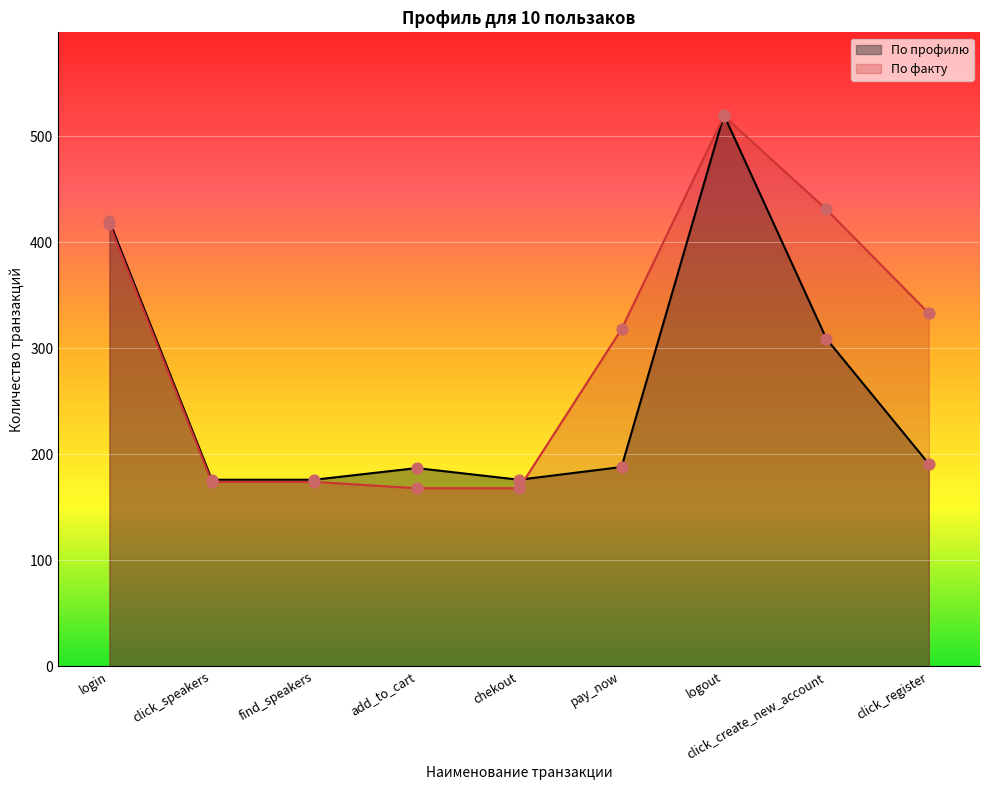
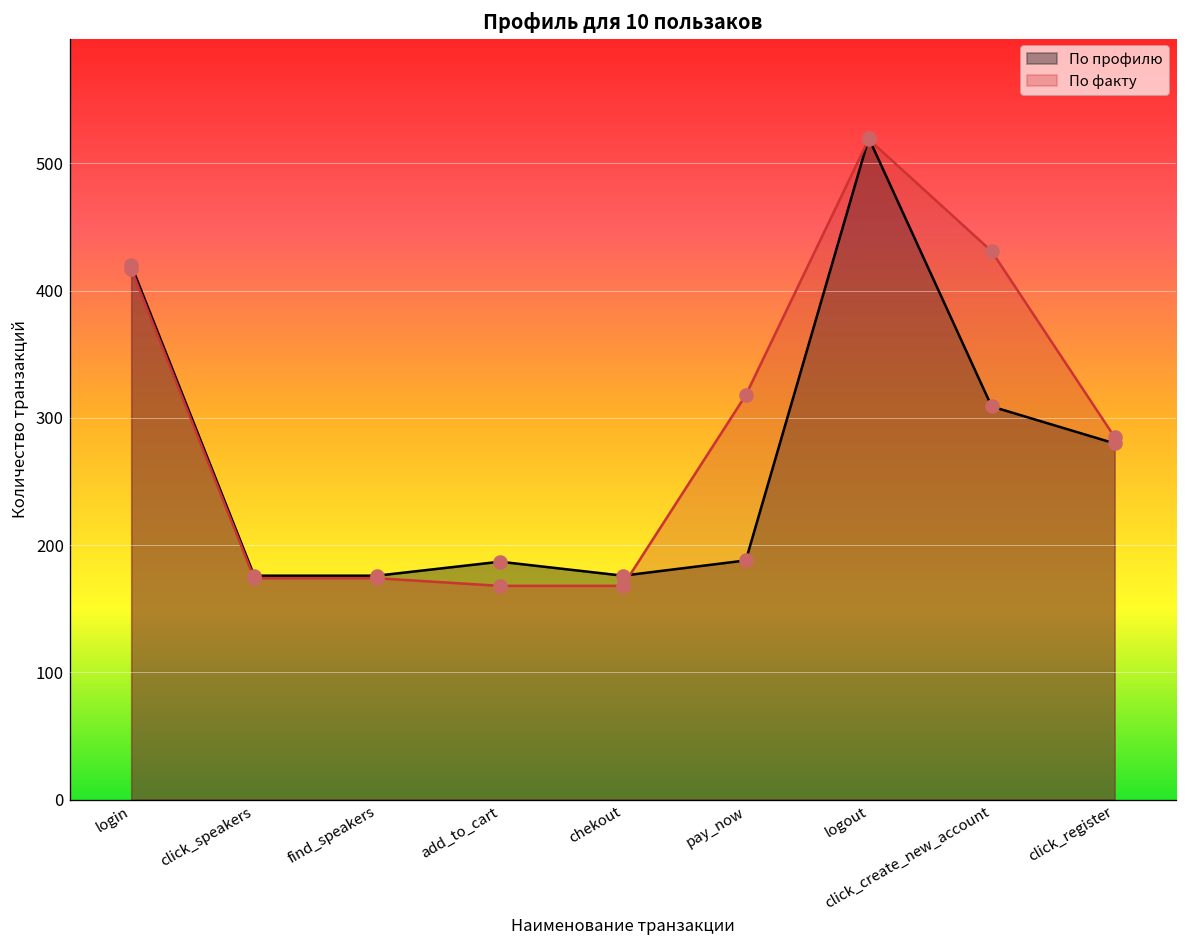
По профилю, click_register: 191 -> 280
По факту, click_register: 333 -> 285
